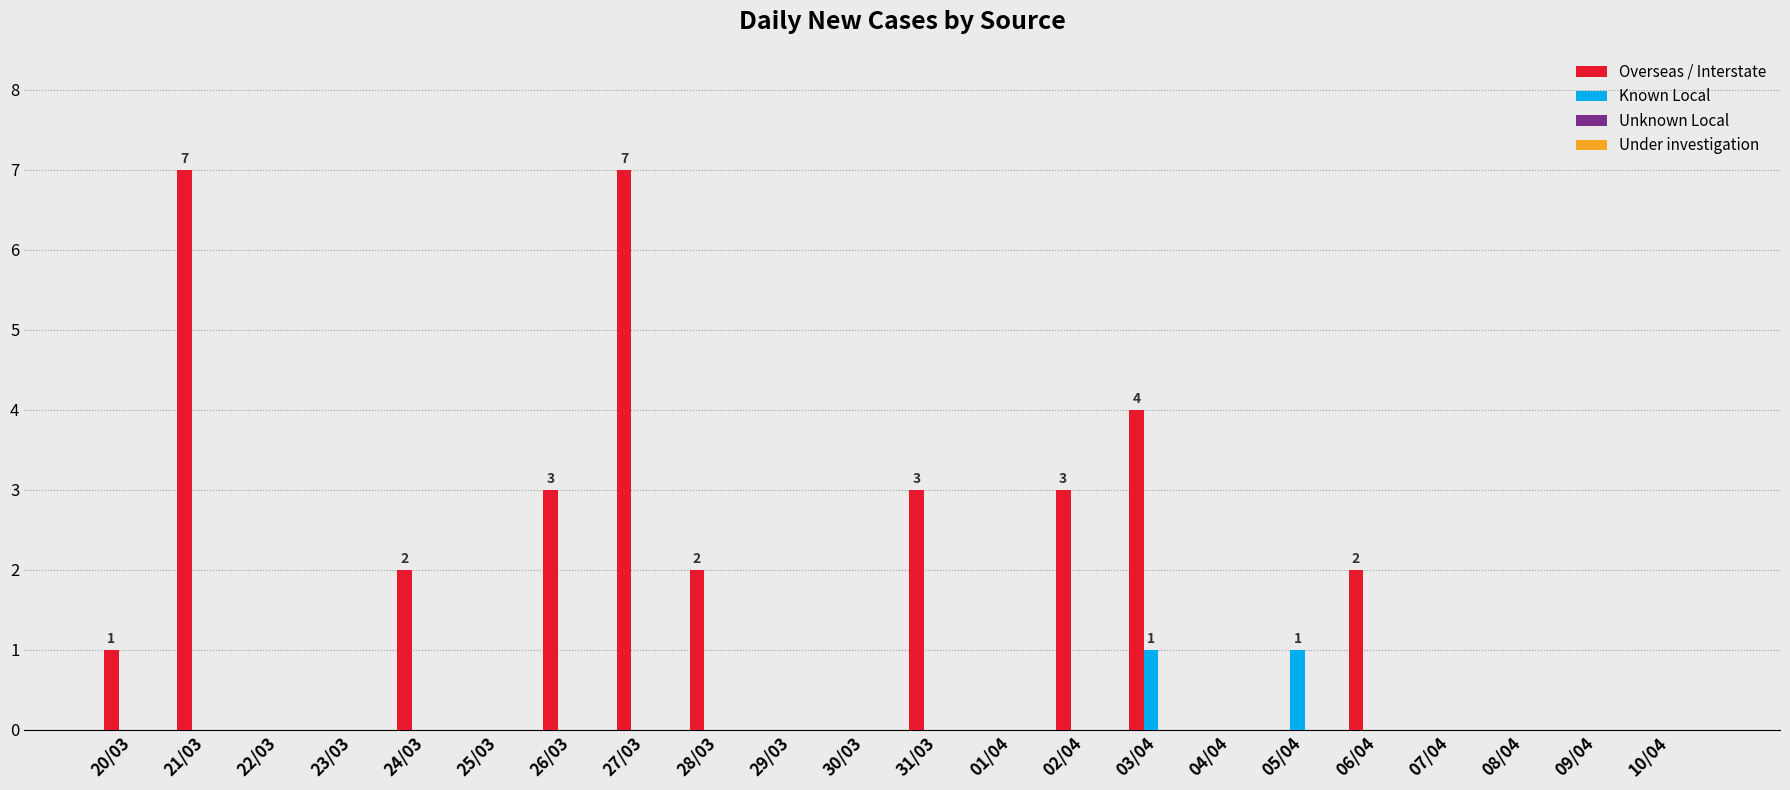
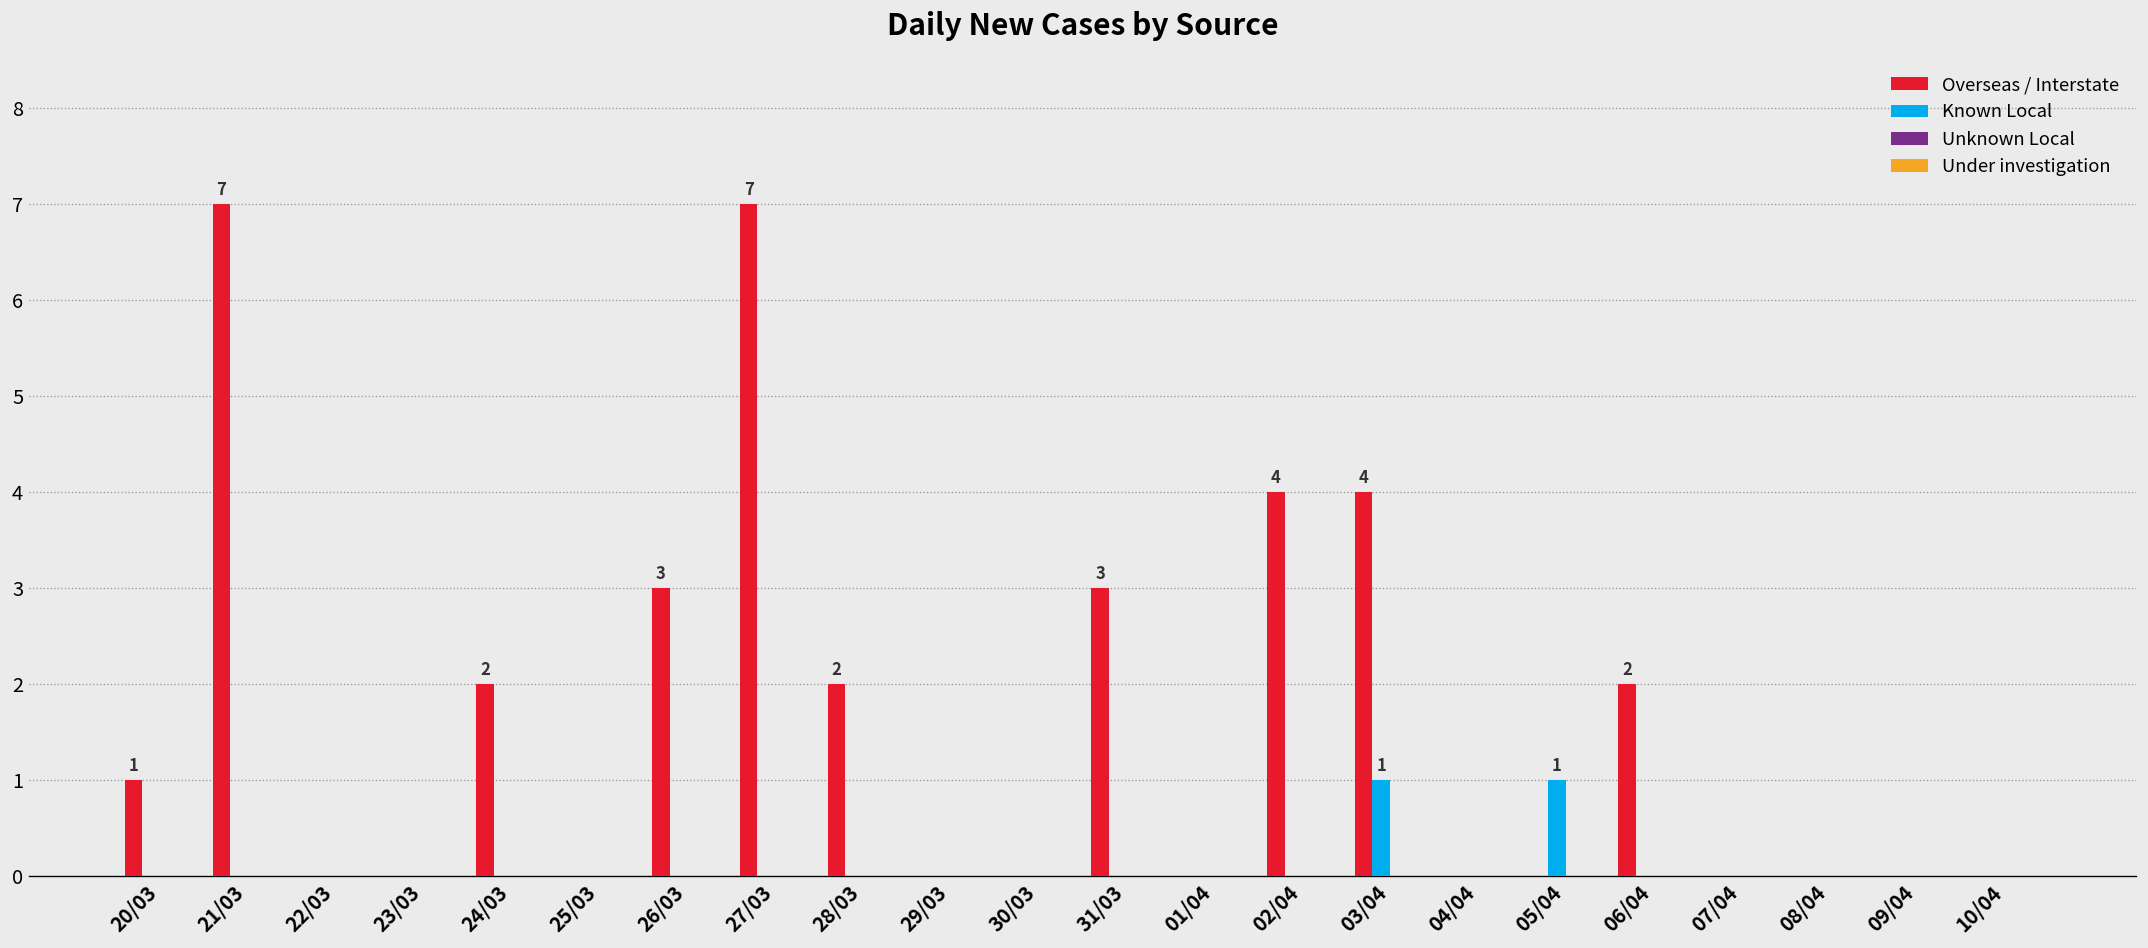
Overseas / Interstate, 02/04: 3 -> 4
